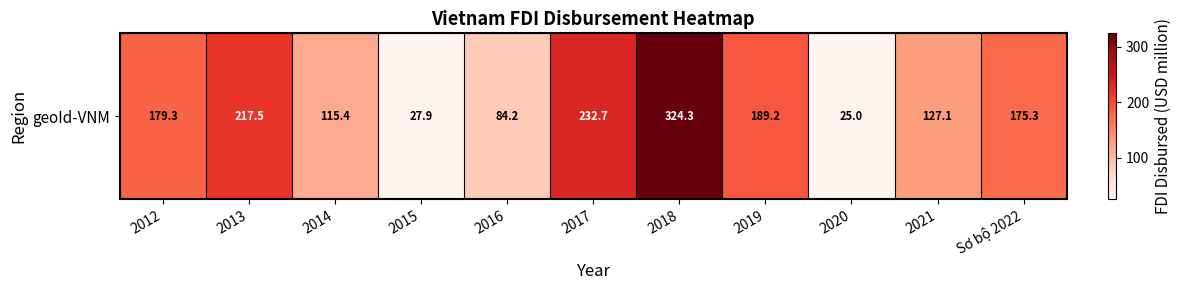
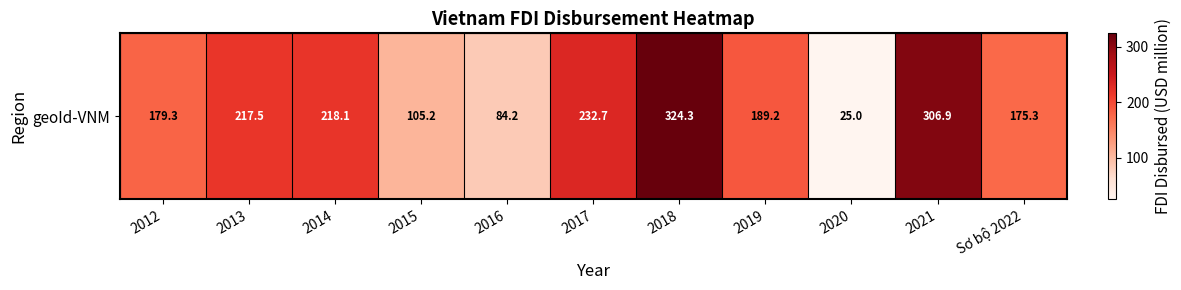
geoId-VNM, 2014: 115.4 -> 218.1
geoId-VNM, 2015: 27.9 -> 105.2
geoId-VNM, 2021: 127.1 -> 306.9
